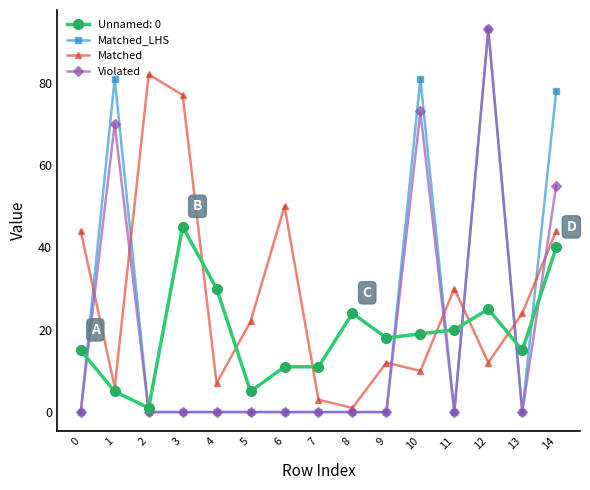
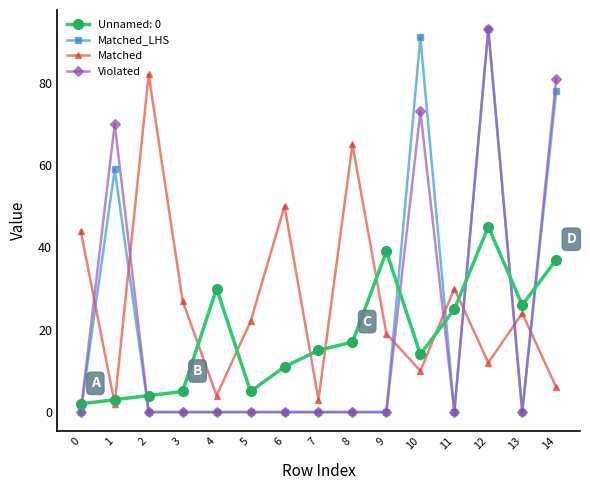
Unnamed: 0, 0: 15 -> 2
Unnamed: 0, 1: 5 -> 3
Matched_LHS, 1: 81 -> 59
Matched, 1: 6 -> 2
Unnamed: 0, 2: 1 -> 4
Unnamed: 0, 3: 45 -> 5
Matched, 3: 77 -> 27
Matched, 4: 7 -> 4
Unnamed: 0, 7: 11 -> 15
Unnamed: 0, 8: 24 -> 17
Matched, 8: 1 -> 65
Unnamed: 0, 9: 18 -> 39
Matched, 9: 12 -> 19
Unnamed: 0, 10: 19 -> 14
Matched_LHS, 10: 81 -> 91
Unnamed: 0, 11: 20 -> 25
Unnamed: 0, 12: 25 -> 45
Unnamed: 0, 13: 15 -> 26
Unnamed: 0, 14: 40 -> 37
Matched, 14: 44 -> 6
Violated, 14: 55 -> 81
